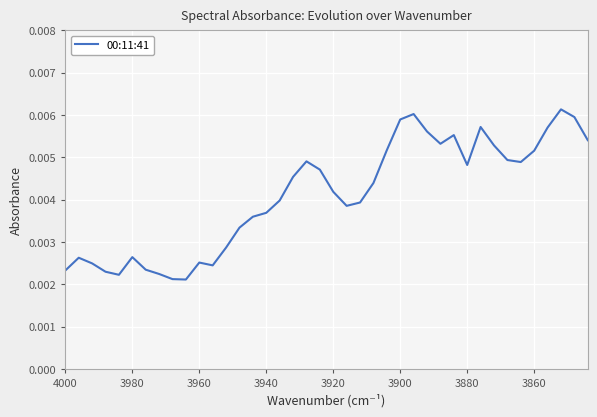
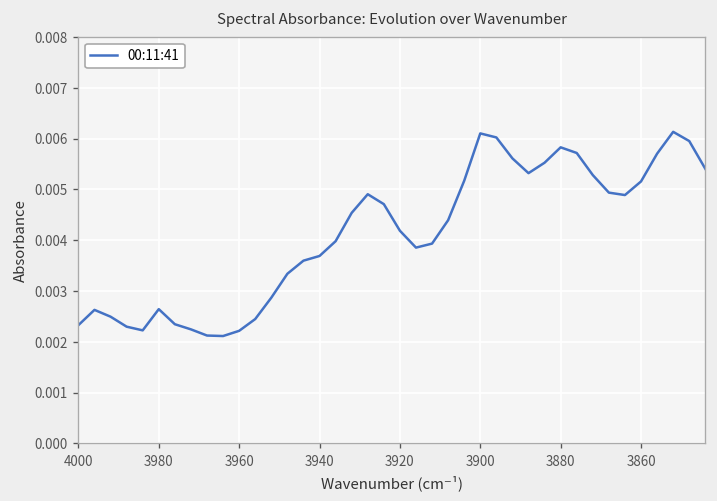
3960: 0.0025 -> 0.0022
3900: 0.0059 -> 0.0061
3880: 0.0048 -> 0.0058
